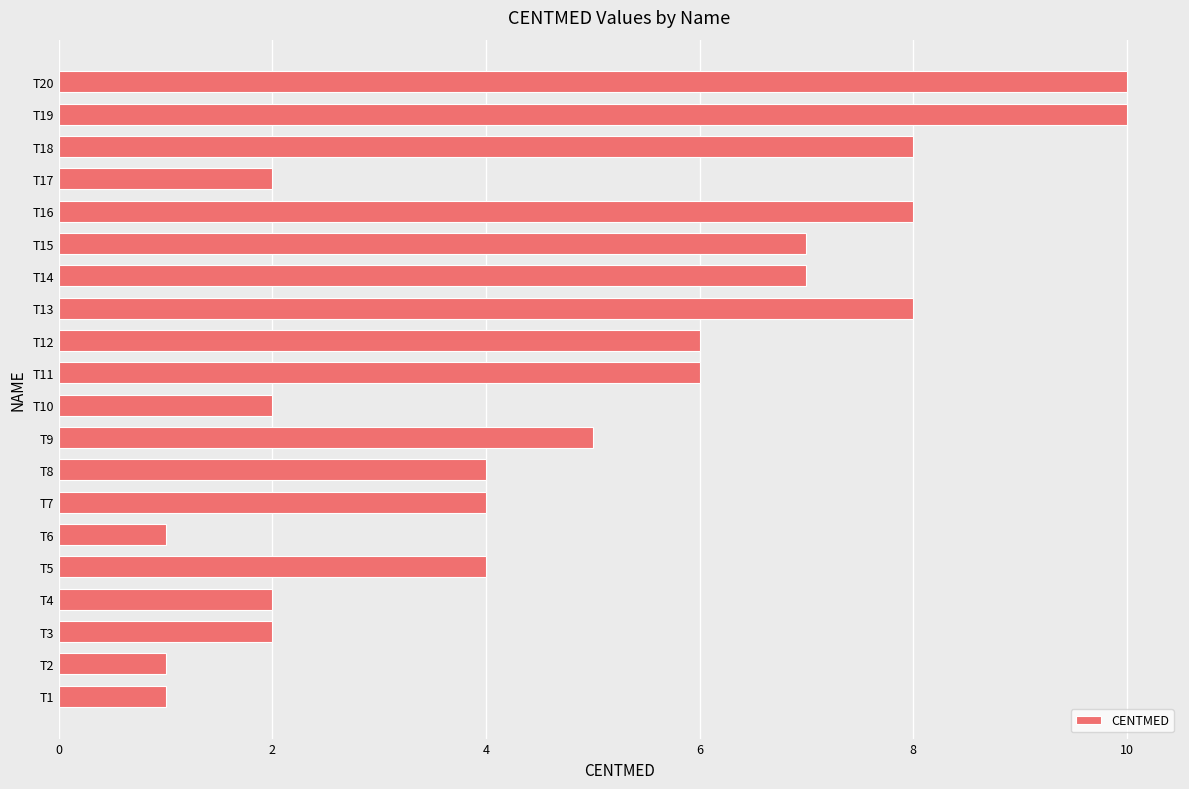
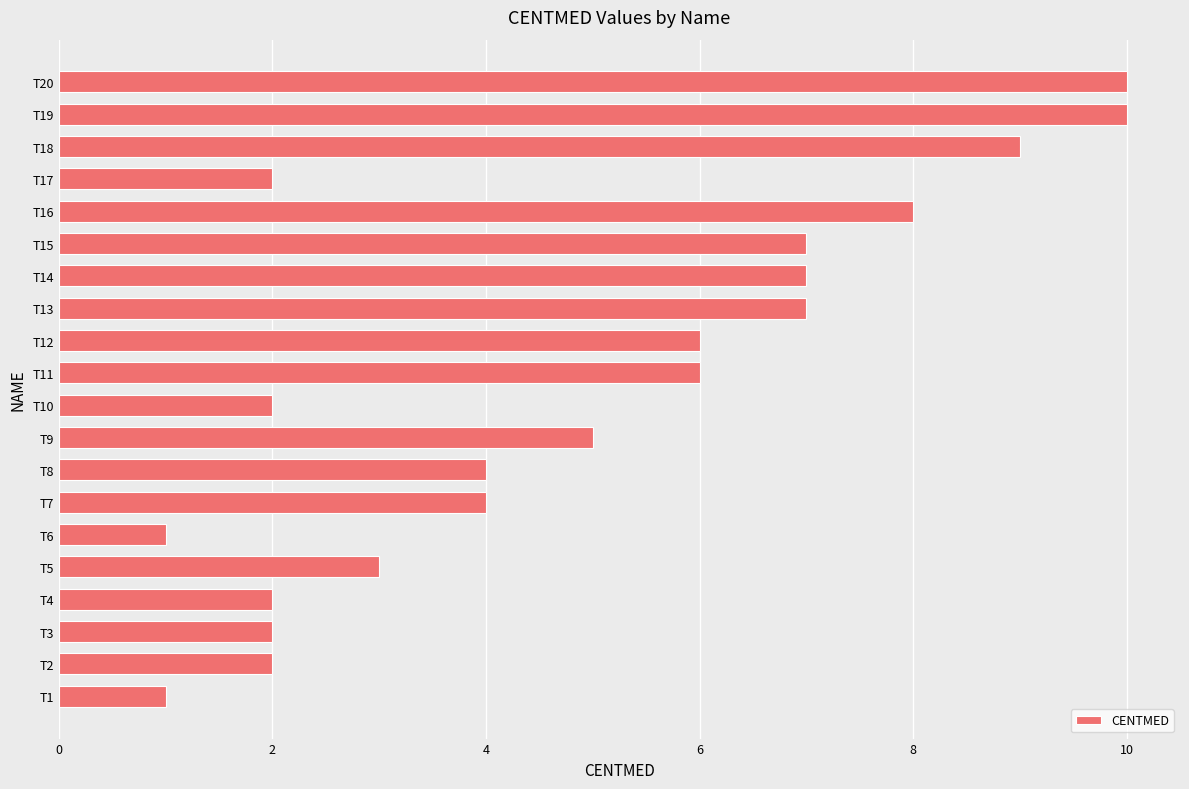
T18: 8 -> 9
T13: 8 -> 7
T5: 4 -> 3
T2: 1 -> 2
